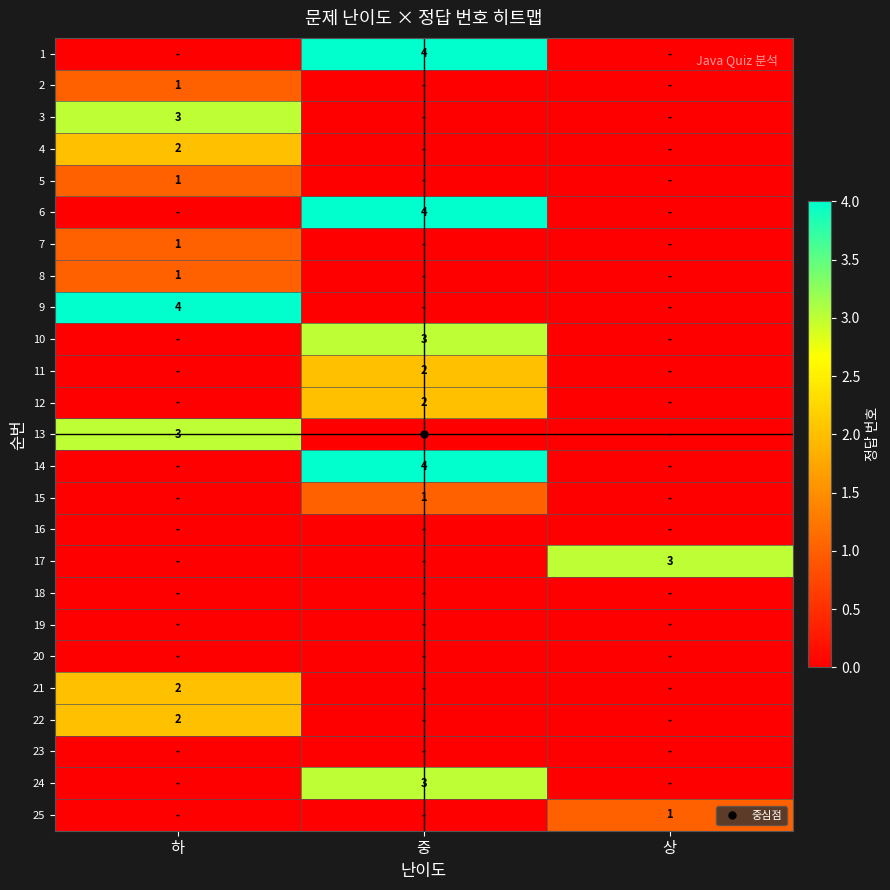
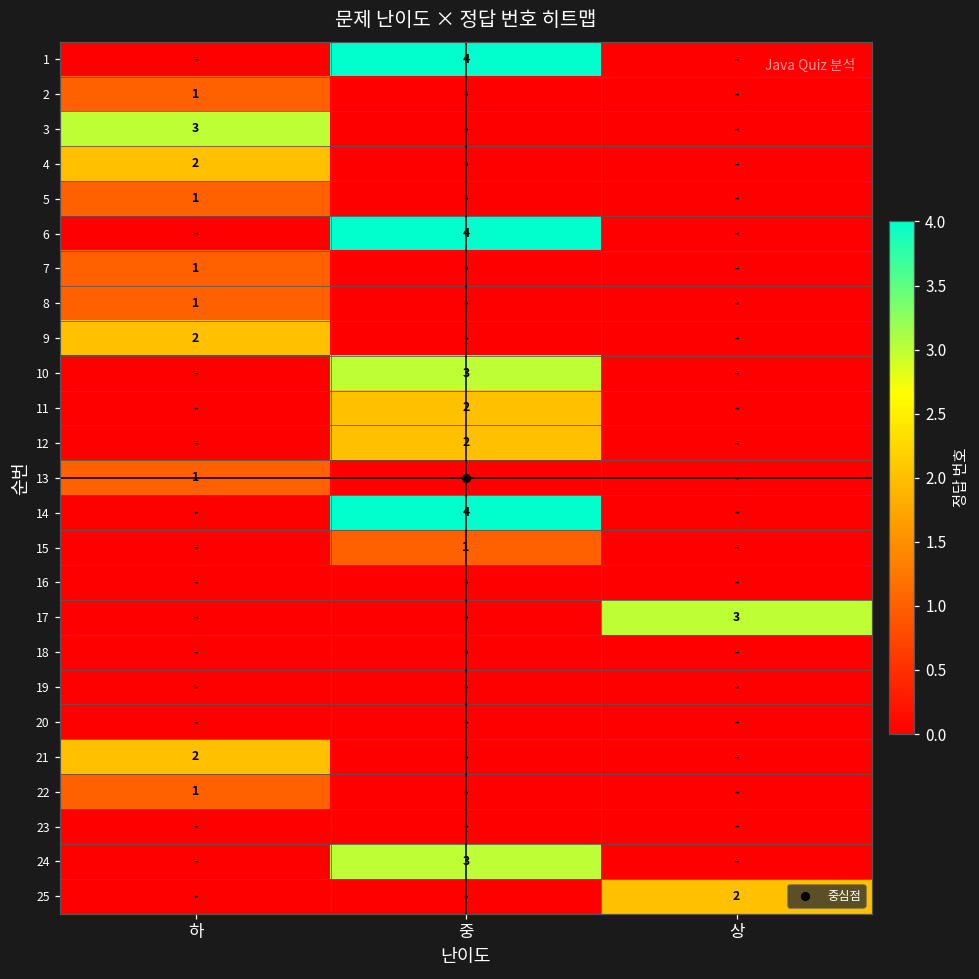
9, 하: 4 -> 2
13, 하: 3 -> 1
22, 하: 2 -> 1
25, 상: 1 -> 2
